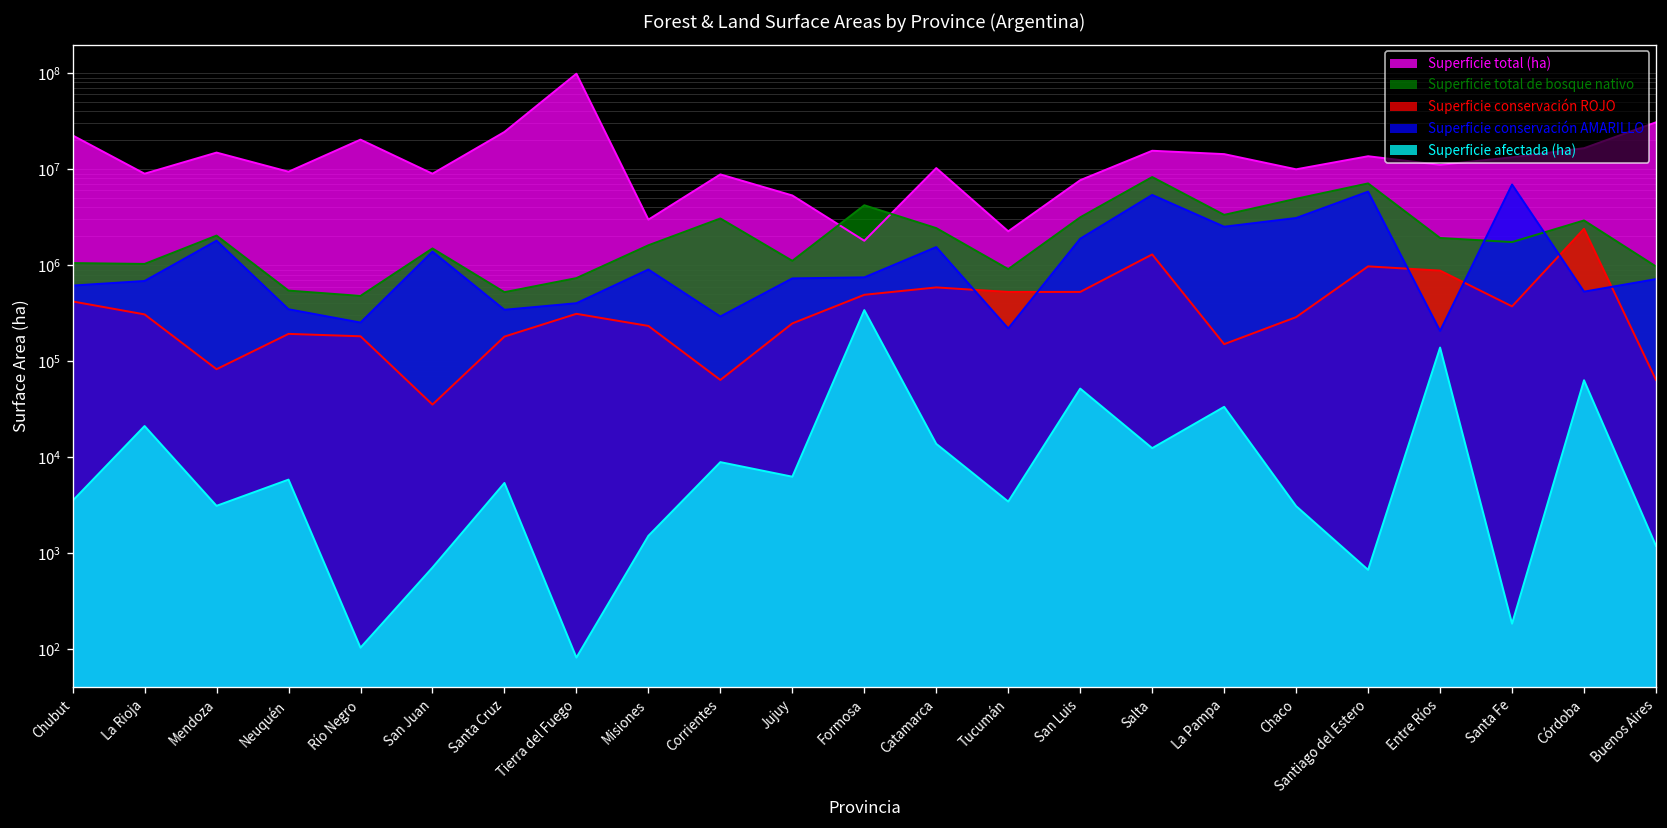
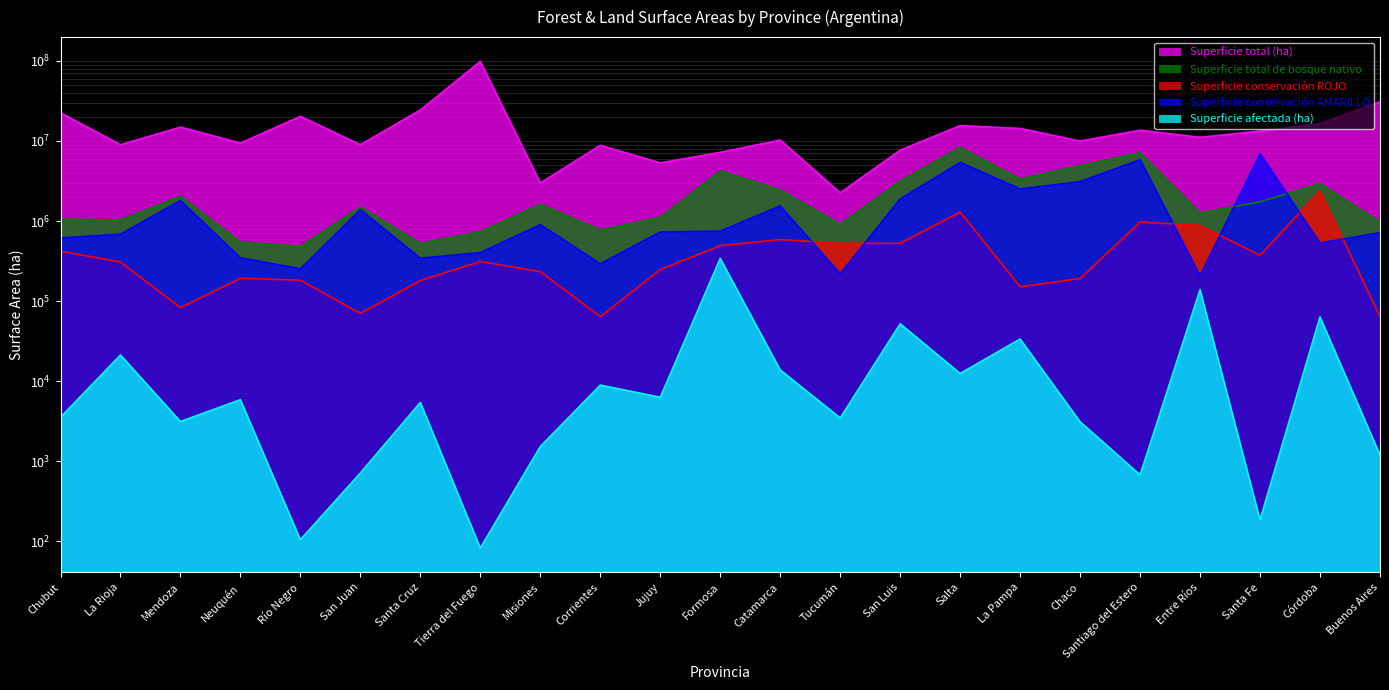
Superficie conservación ROJO, San Juan: 40000 -> 70000
Superficie total de bosque nativo, Corrientes: 3100000 -> 800000
Superficie total (ha), Formosa: 1800000 -> 7000000
Superficie conservación ROJO, Chaco: 290000 -> 190000
Superficie total de bosque nativo, Entre Ríos: 1900000 -> 1300000
